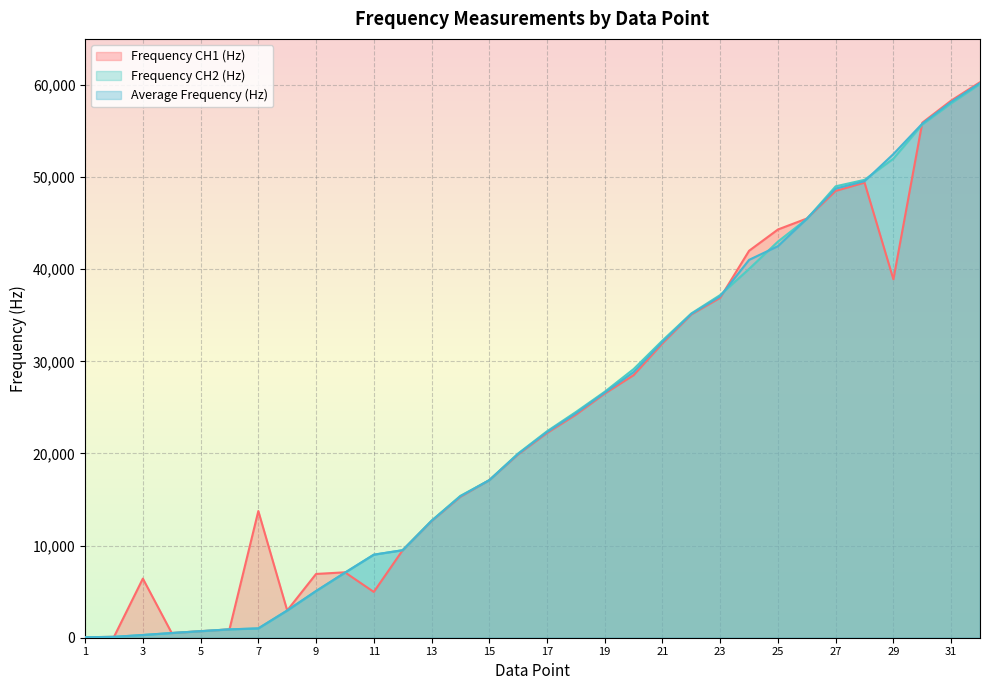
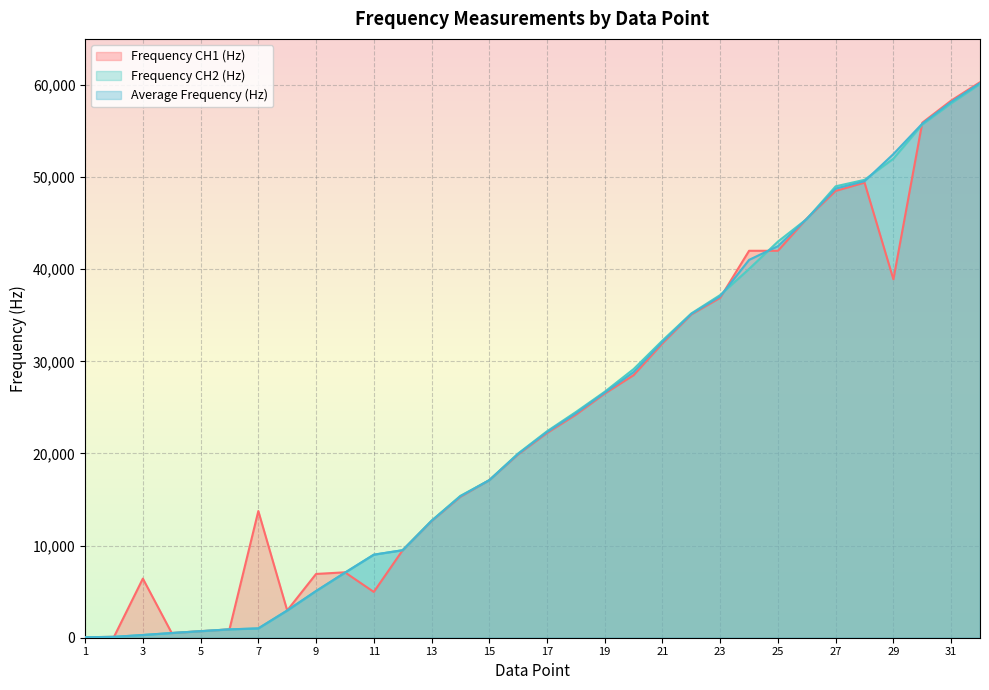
Frequency CH1 (Hz), 25: 44,000 -> 42,000
